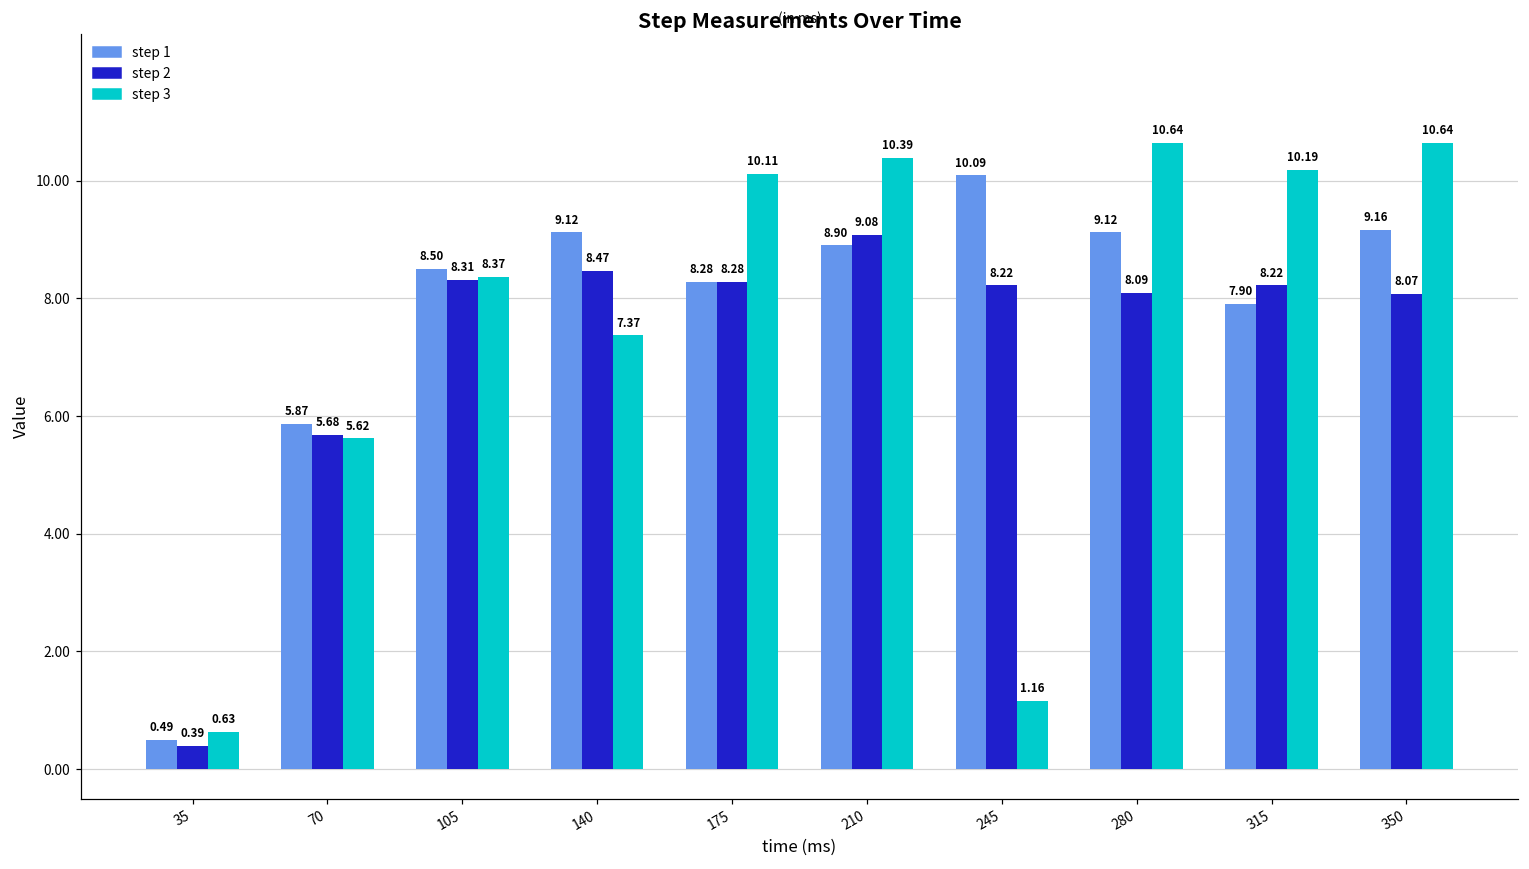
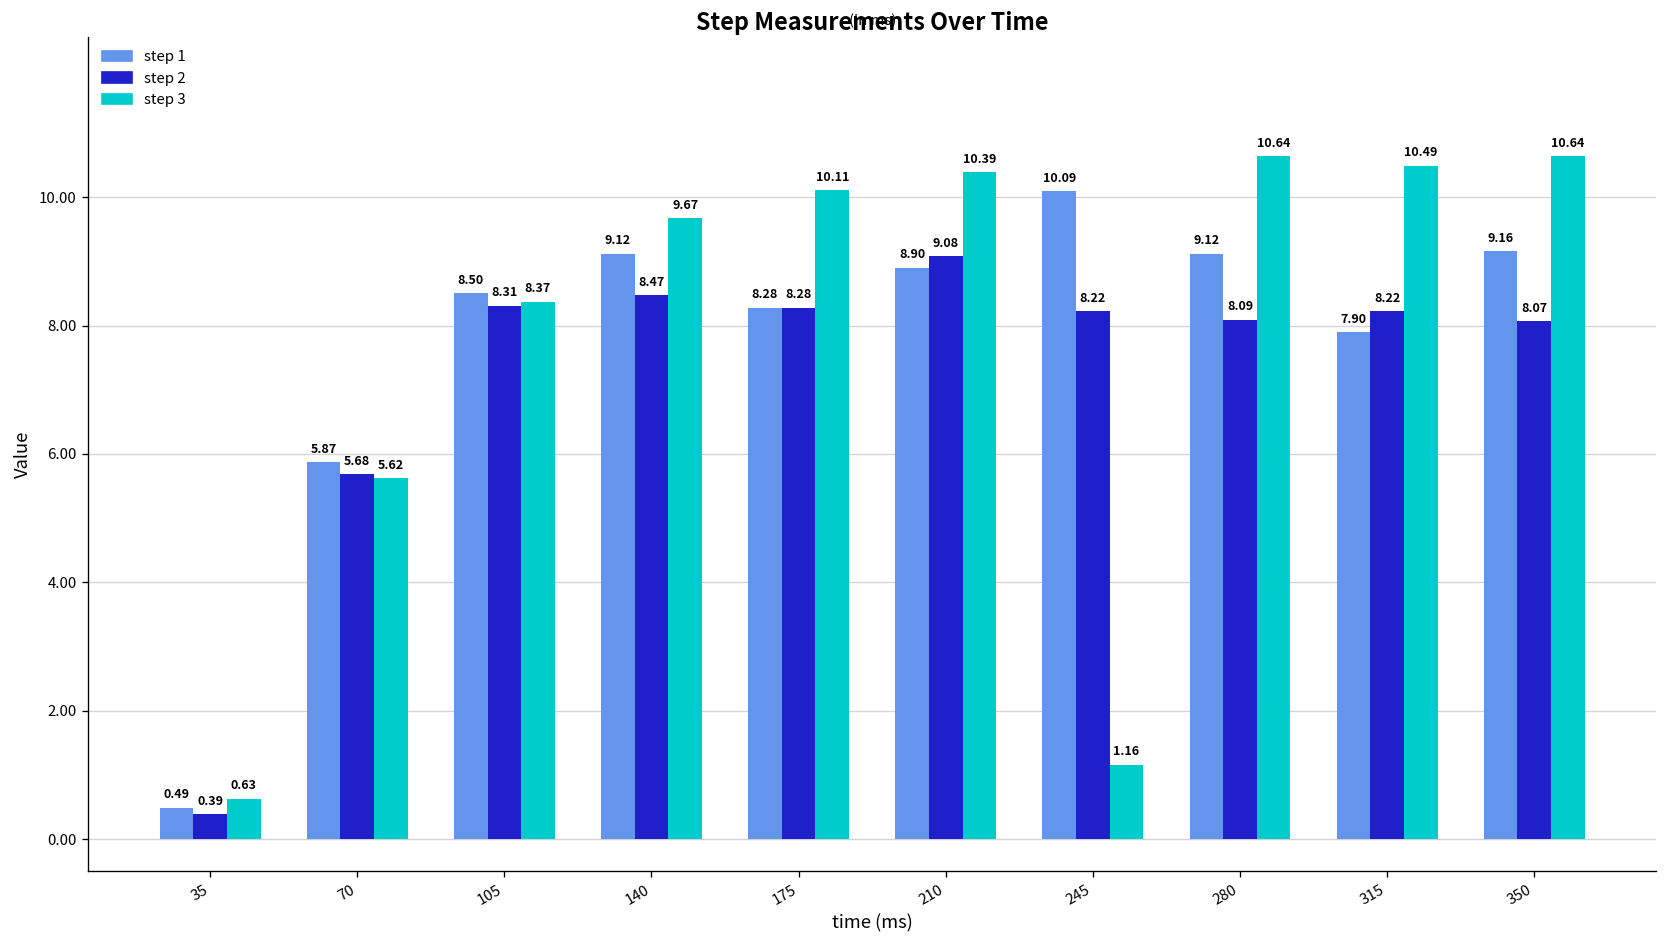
step 3, 140: 7.37 -> 9.67
step 3, 315: 10.19 -> 10.49
